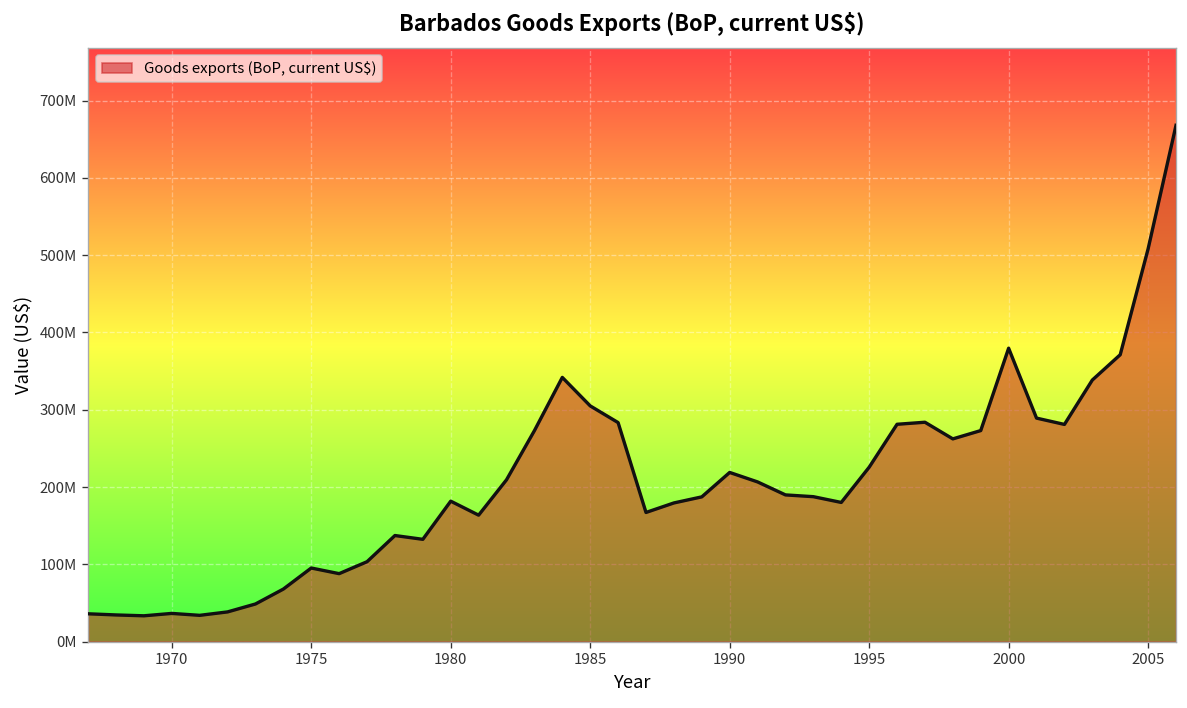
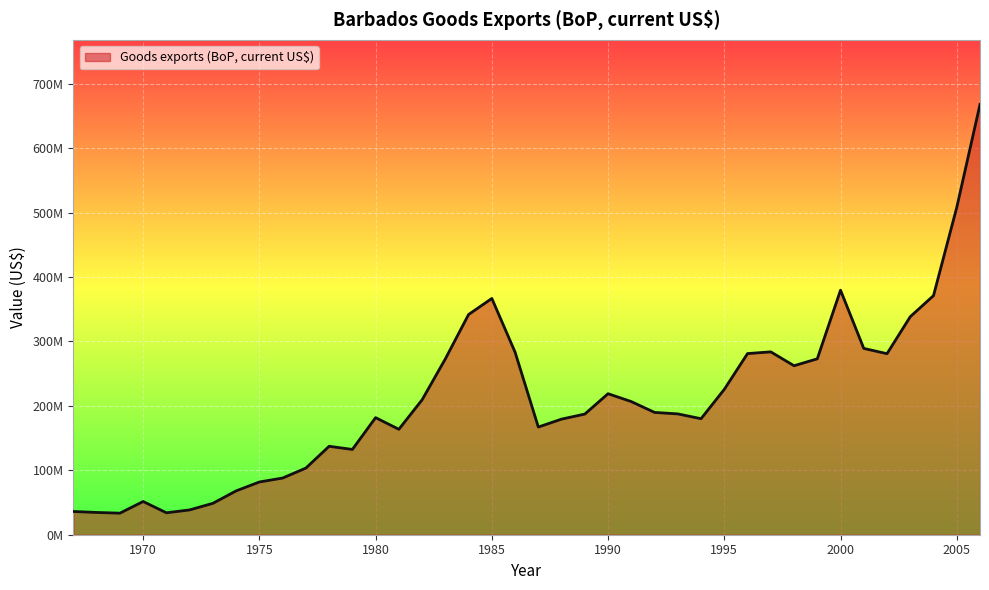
1970: 40000000 -> 50000000
1975: 100000000 -> 80000000
1985: 310000000 -> 370000000
